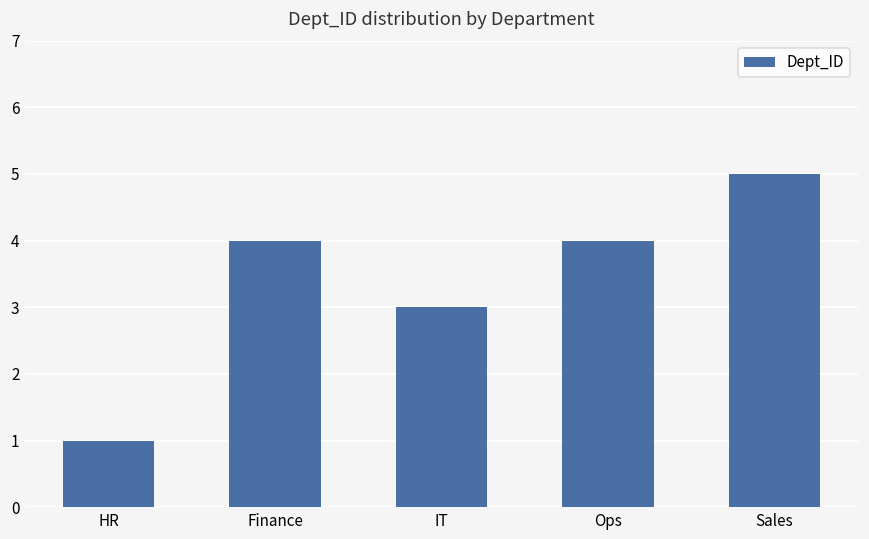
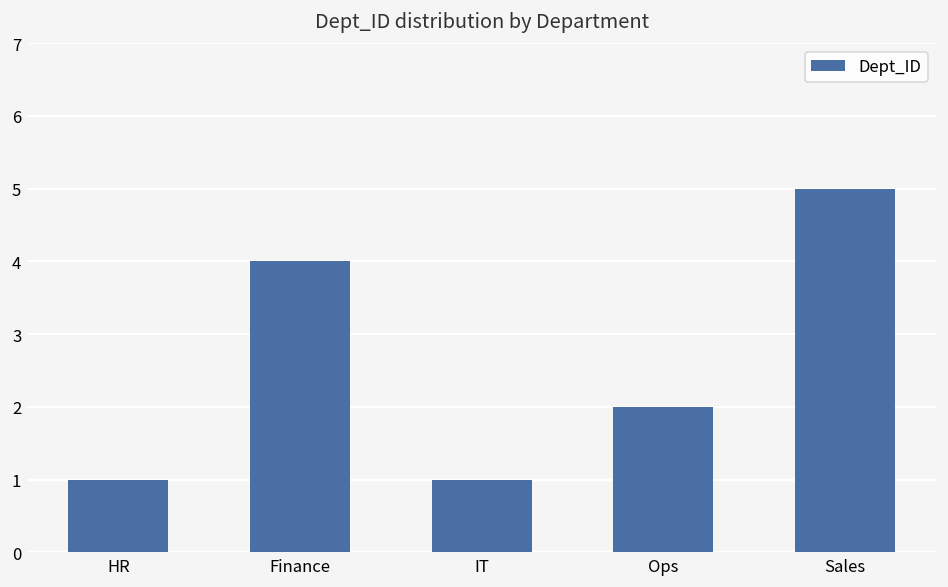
IT: 3 -> 1
Ops: 4 -> 2
